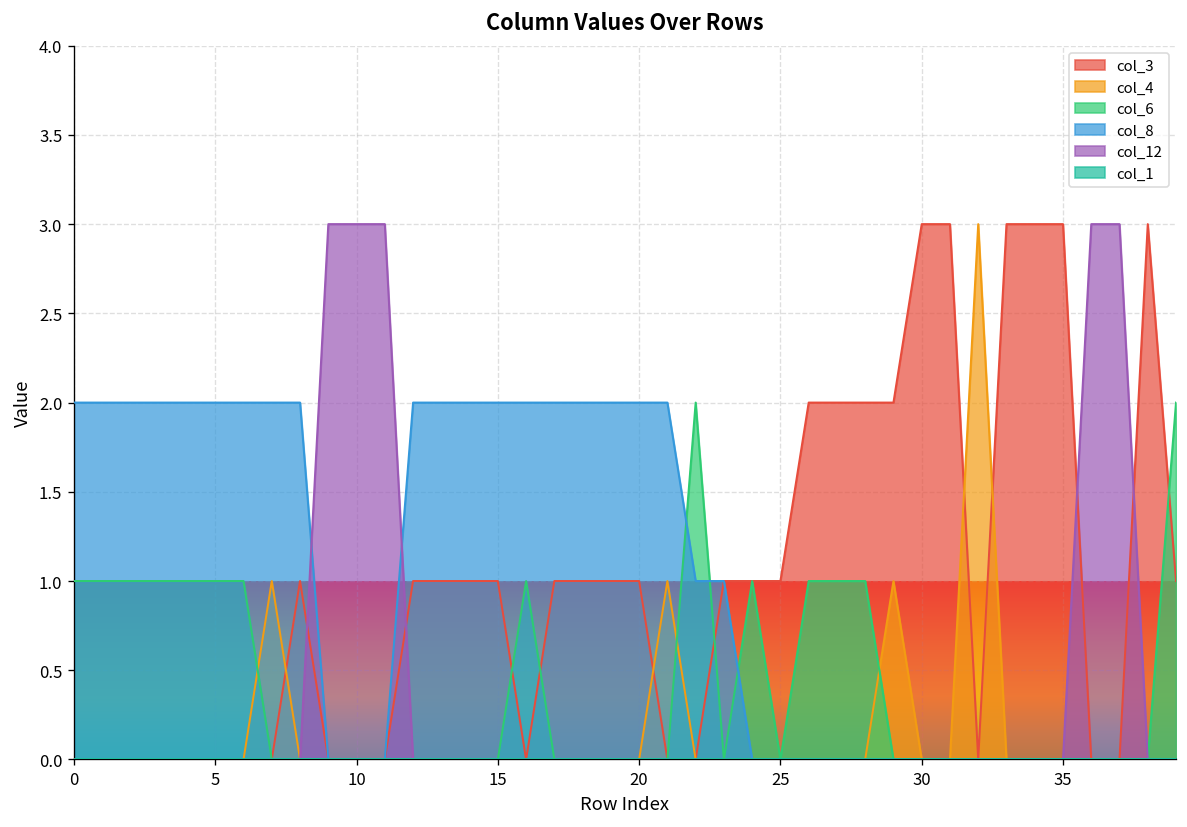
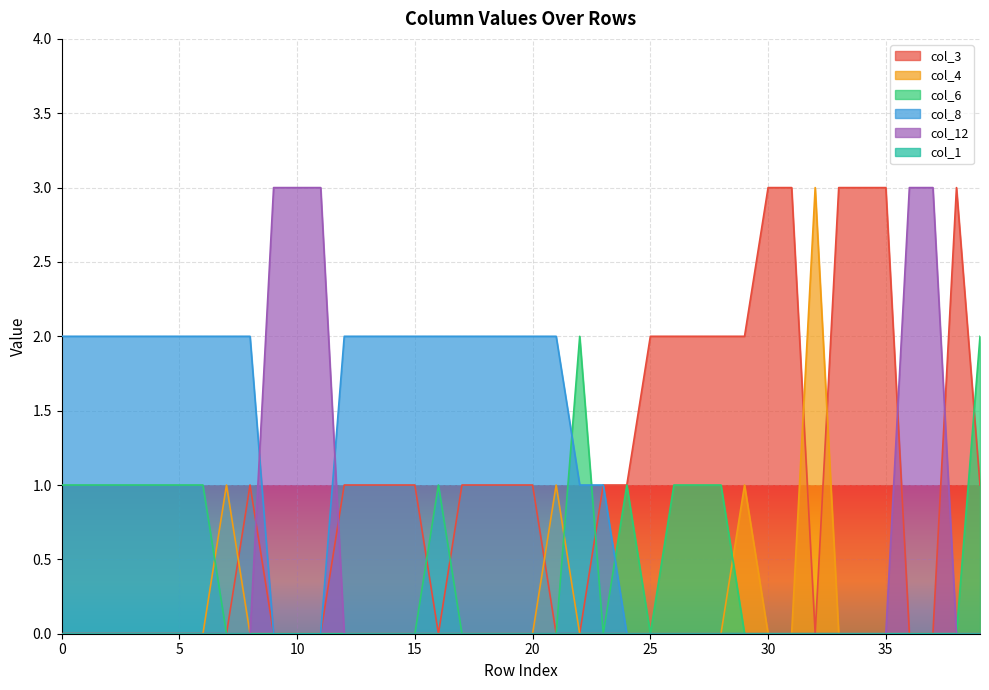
col_3, 25: 1 -> 2
